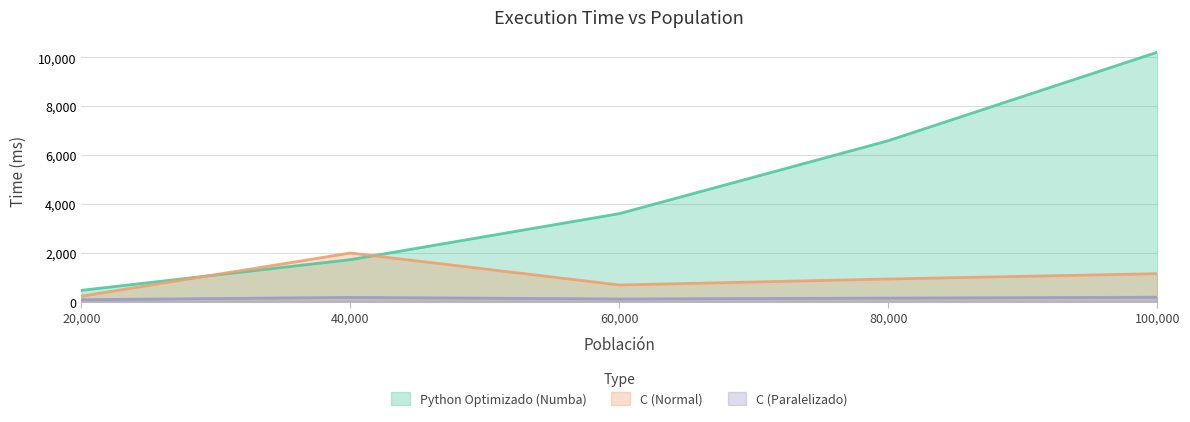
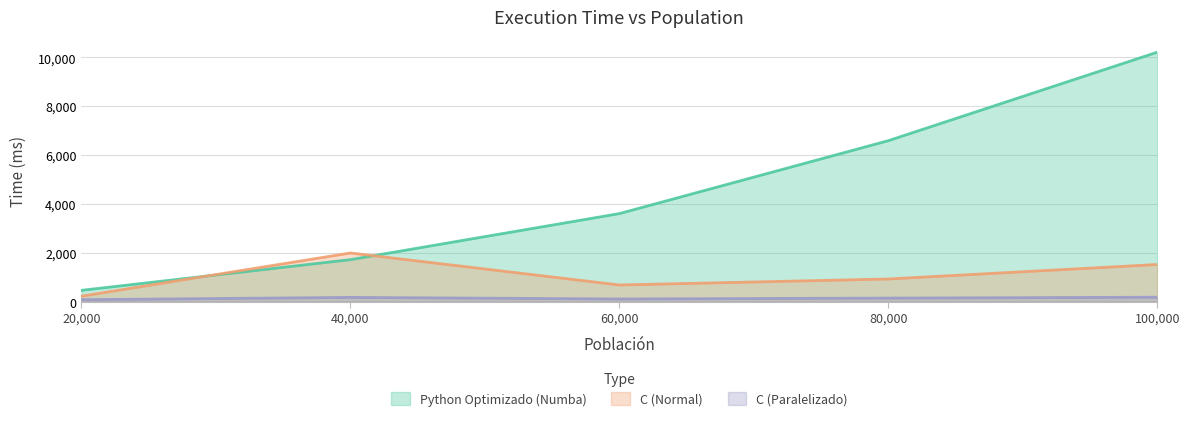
C (Normal), 100,000: 1,100 -> 1,500
